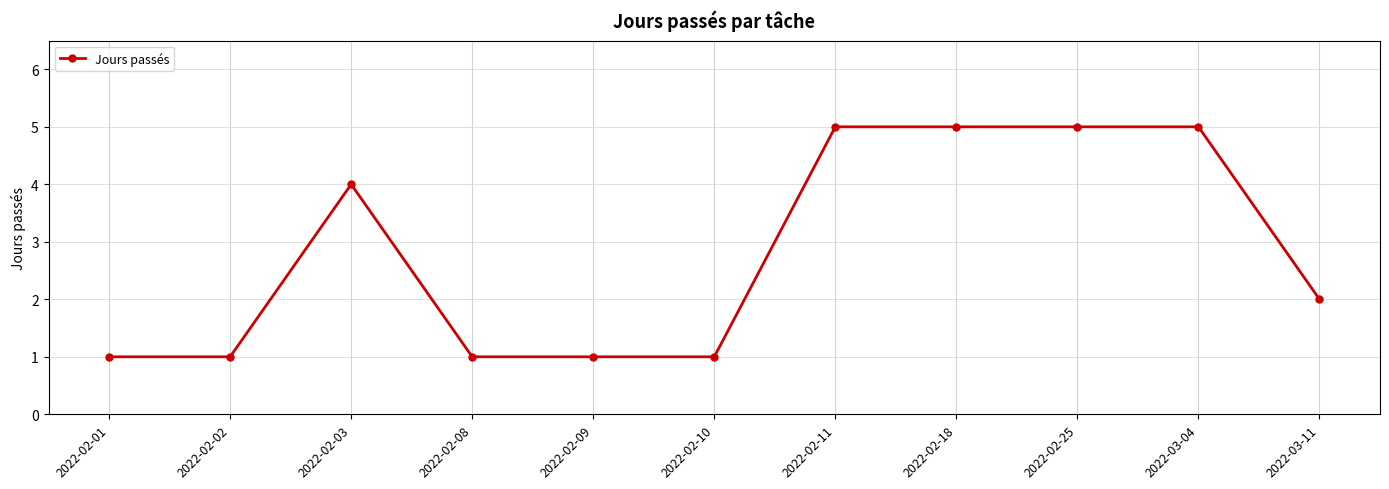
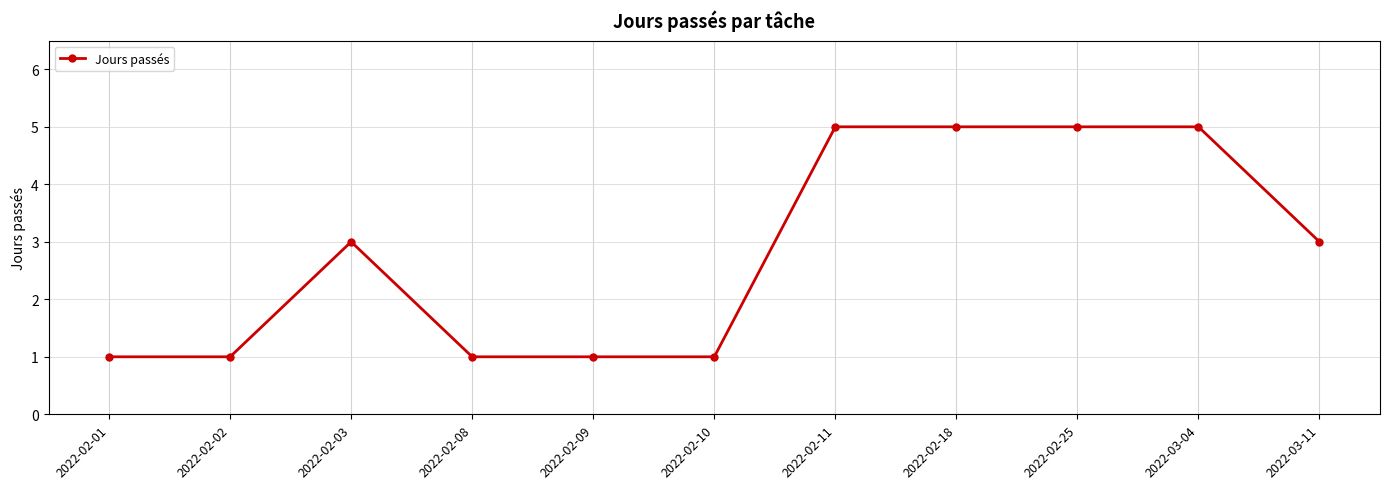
2022-02-03: 4 -> 3
2022-03-11: 2 -> 3
